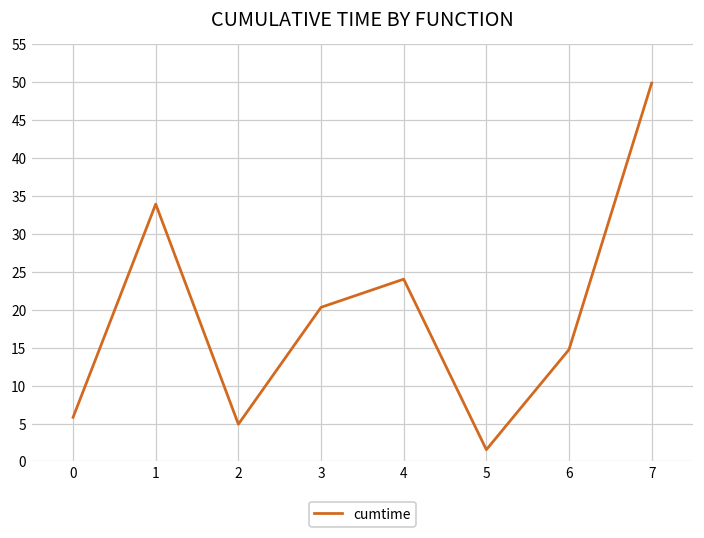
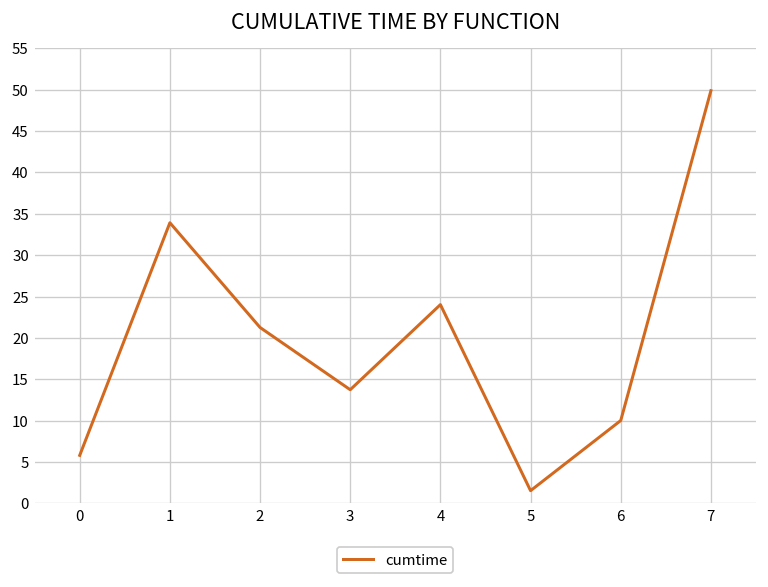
2: 5 -> 21
3: 20 -> 14
6: 15 -> 10
